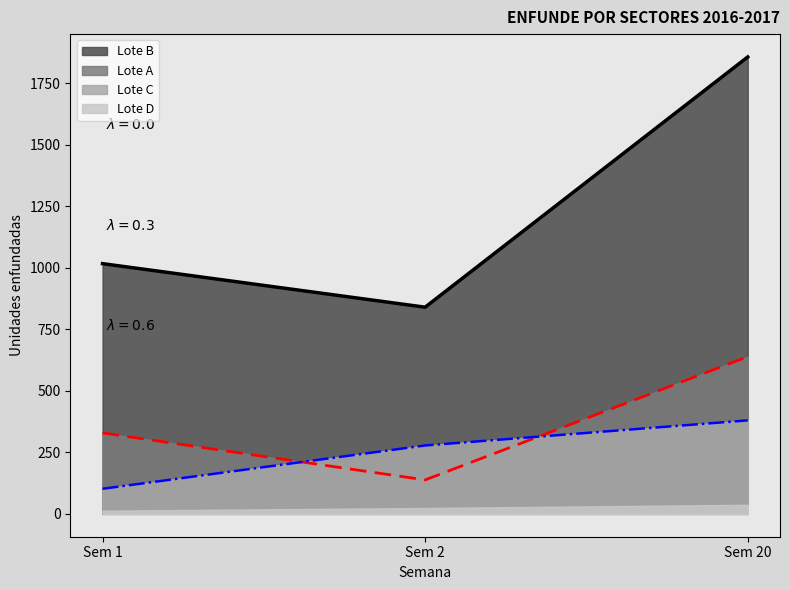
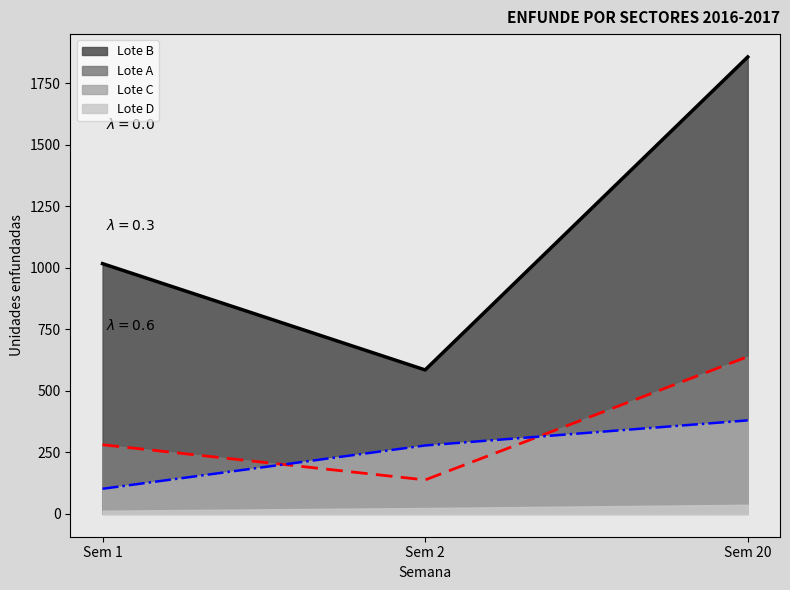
Lote A, Sem 1: 330 -> 280
Lote B, Sem 2: 840 -> 590
